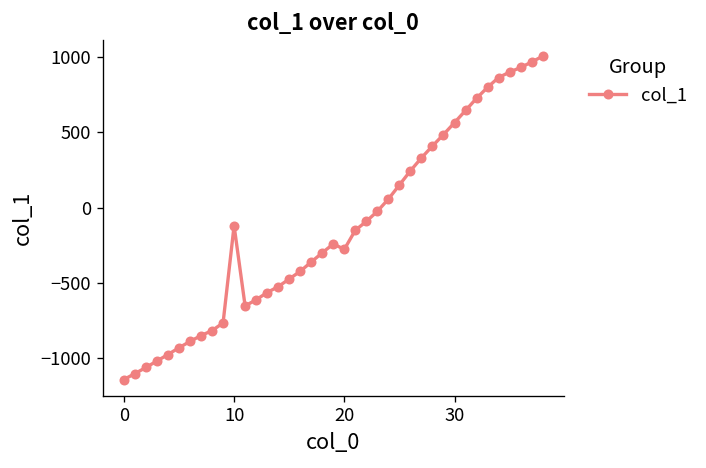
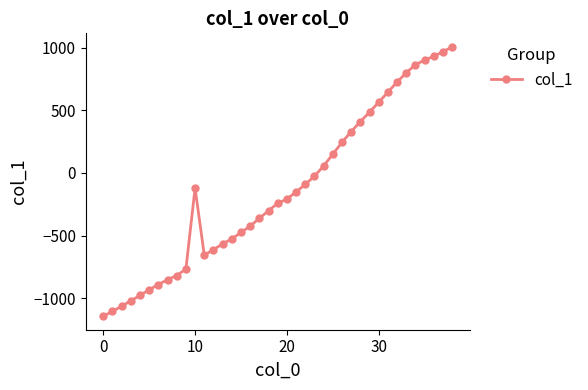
20: -280 -> -210
